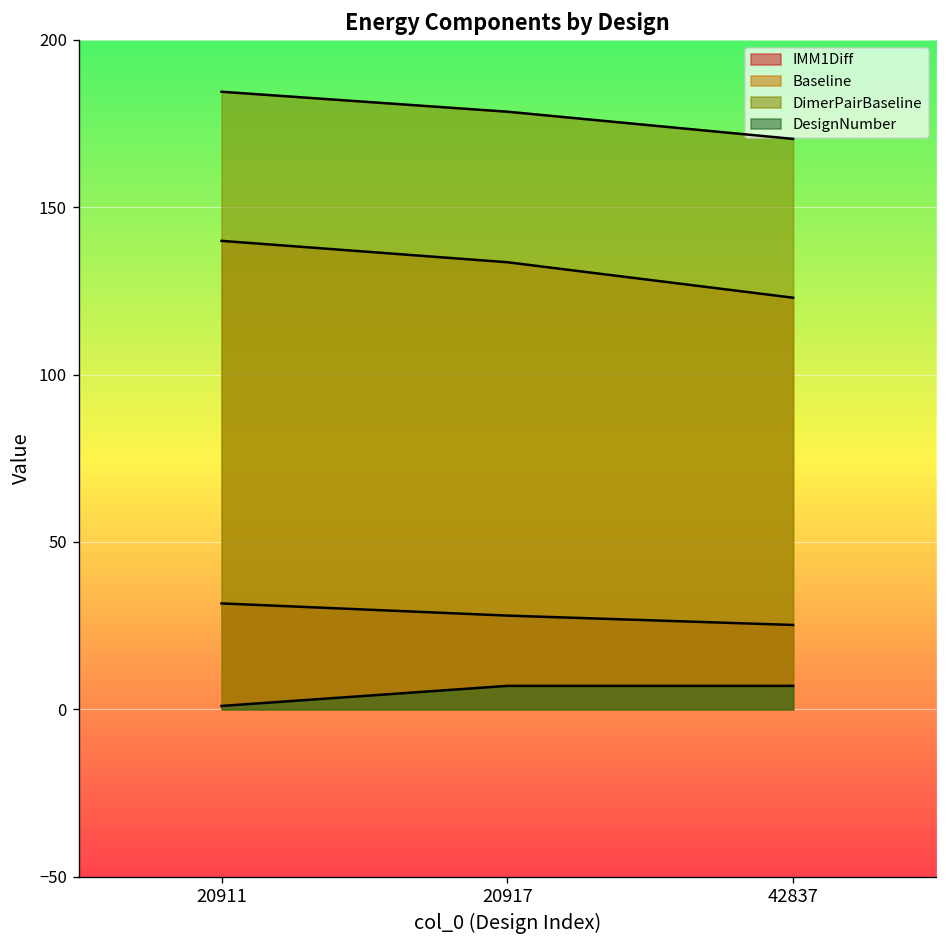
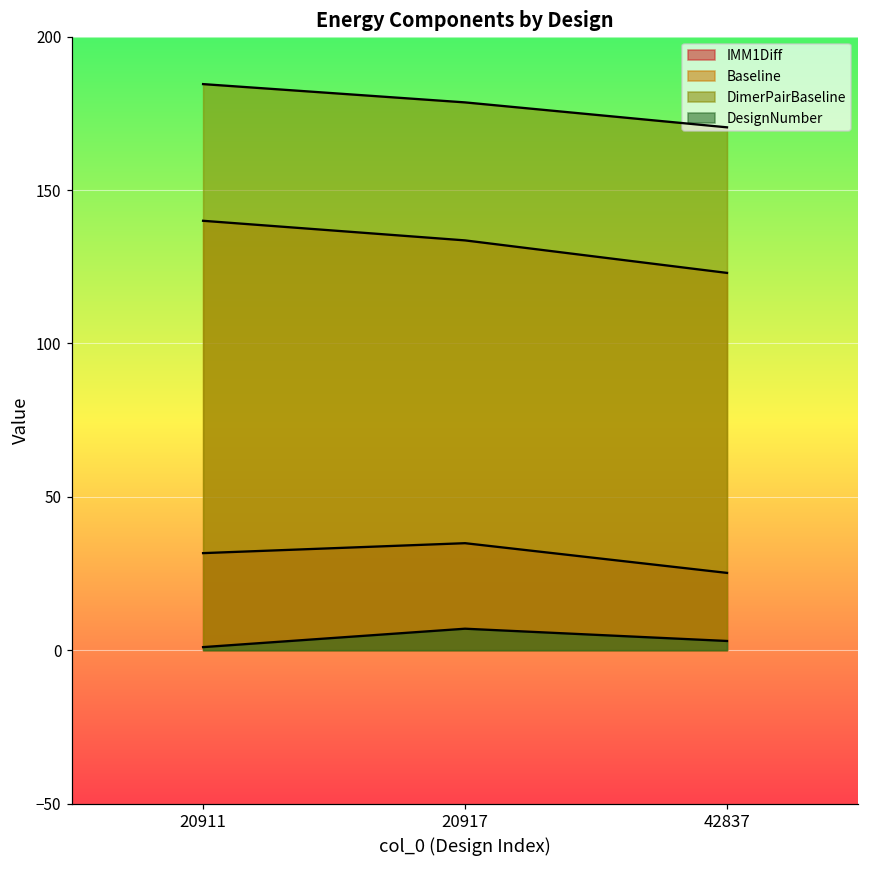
IMM1Diff, 20917: 28 -> 35
DesignNumber, 42837: 7 -> 3
